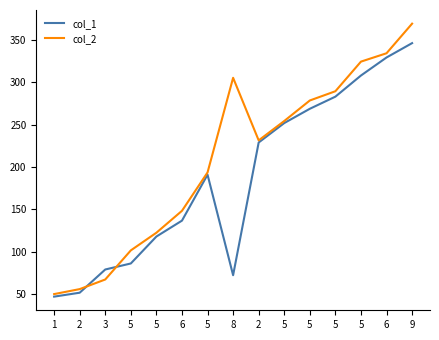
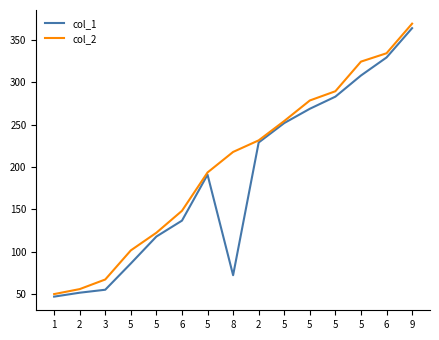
col_1, 3: 80 -> 60
col_2, 8: 310 -> 220
col_1, 9: 350 -> 360
